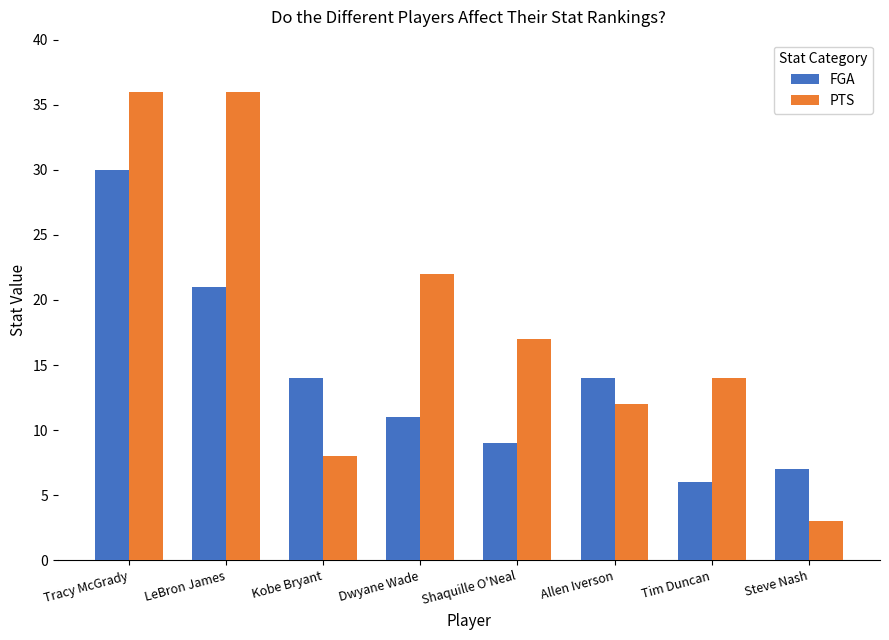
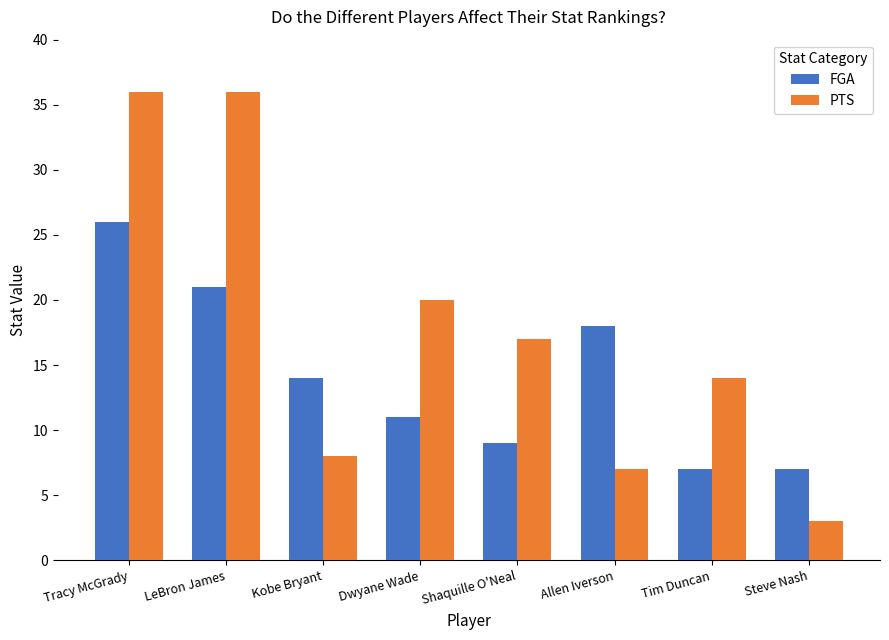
FGA, Tracy McGrady: 30 -> 26
PTS, Dwyane Wade: 22 -> 20
FGA, Allen Iverson: 14 -> 18
PTS, Allen Iverson: 12 -> 7
FGA, Tim Duncan: 6 -> 7
